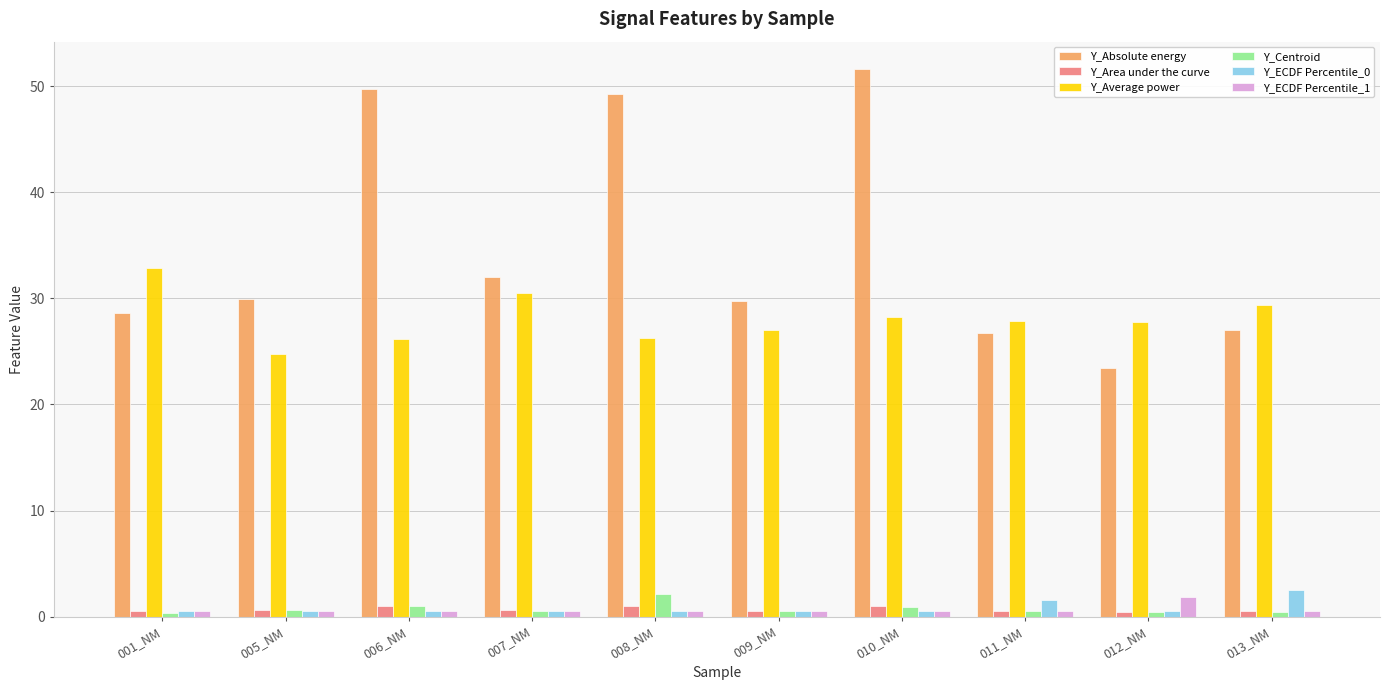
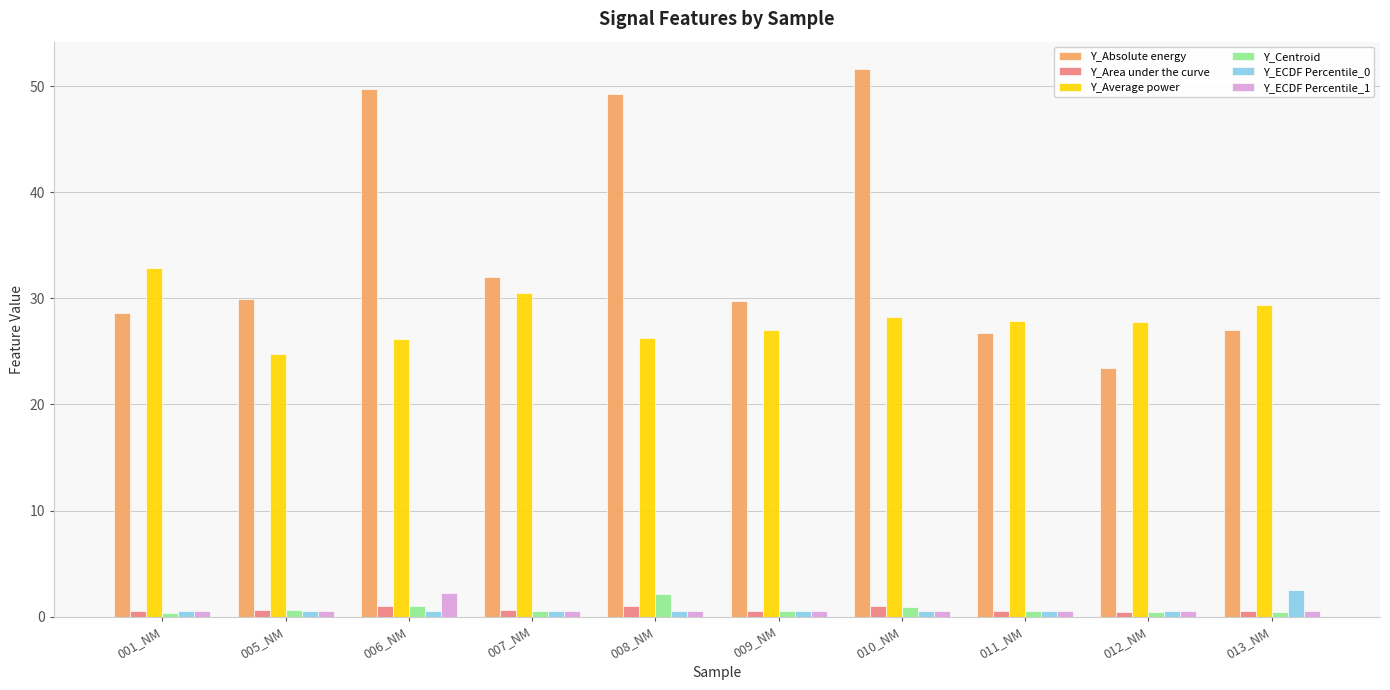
Y_ECDF Percentile_1, 006_NM: 0.5 -> 2.2
Y_ECDF Percentile_0, 011_NM: 1.6 -> 0.5
Y_ECDF Percentile_1, 012_NM: 1.8 -> 0.6
